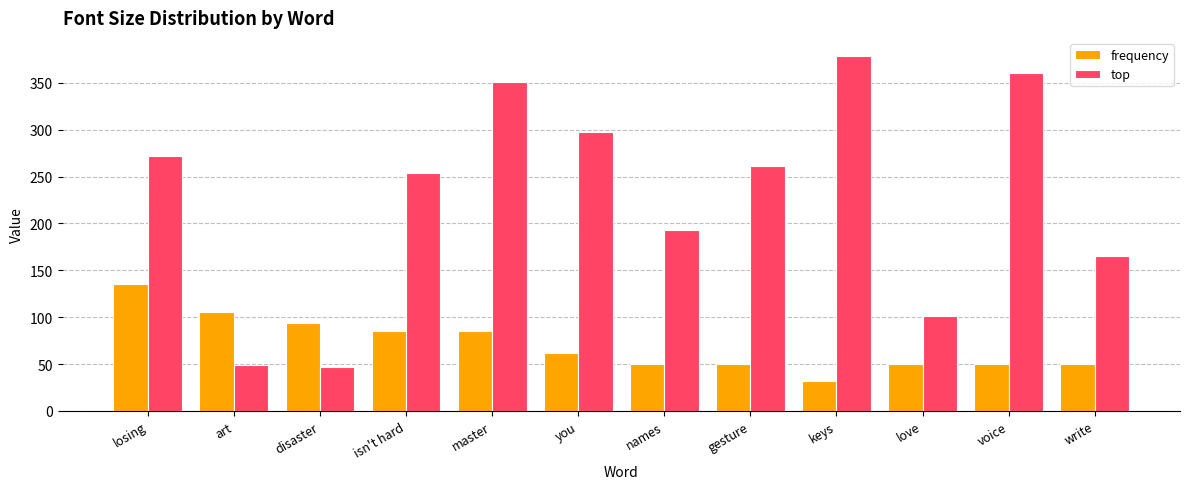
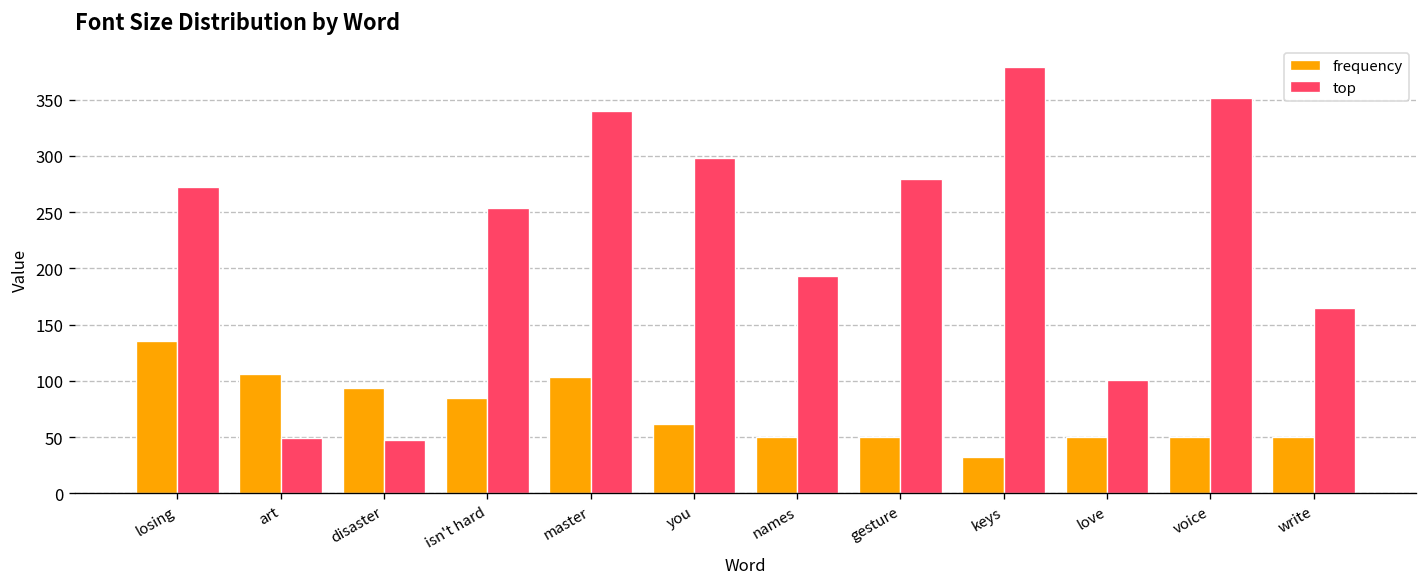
frequency, master: 90 -> 100
top, master: 350 -> 340
top, gesture: 260 -> 280
top, voice: 360 -> 350
